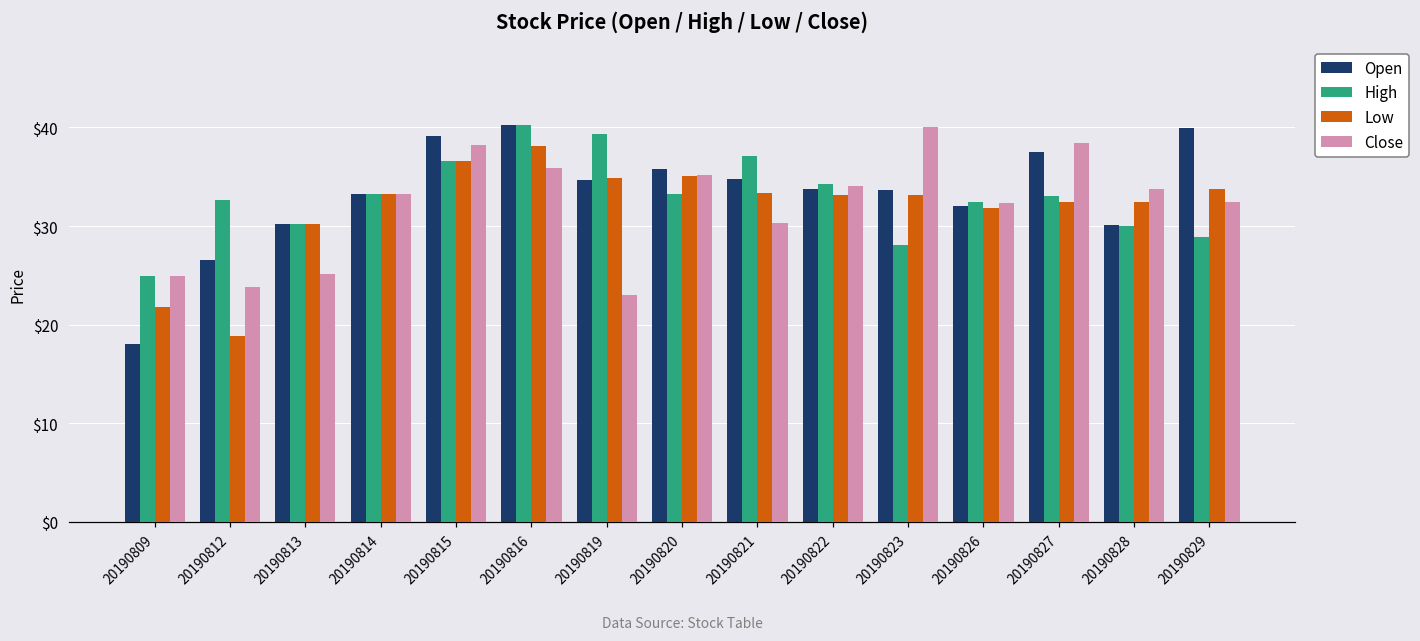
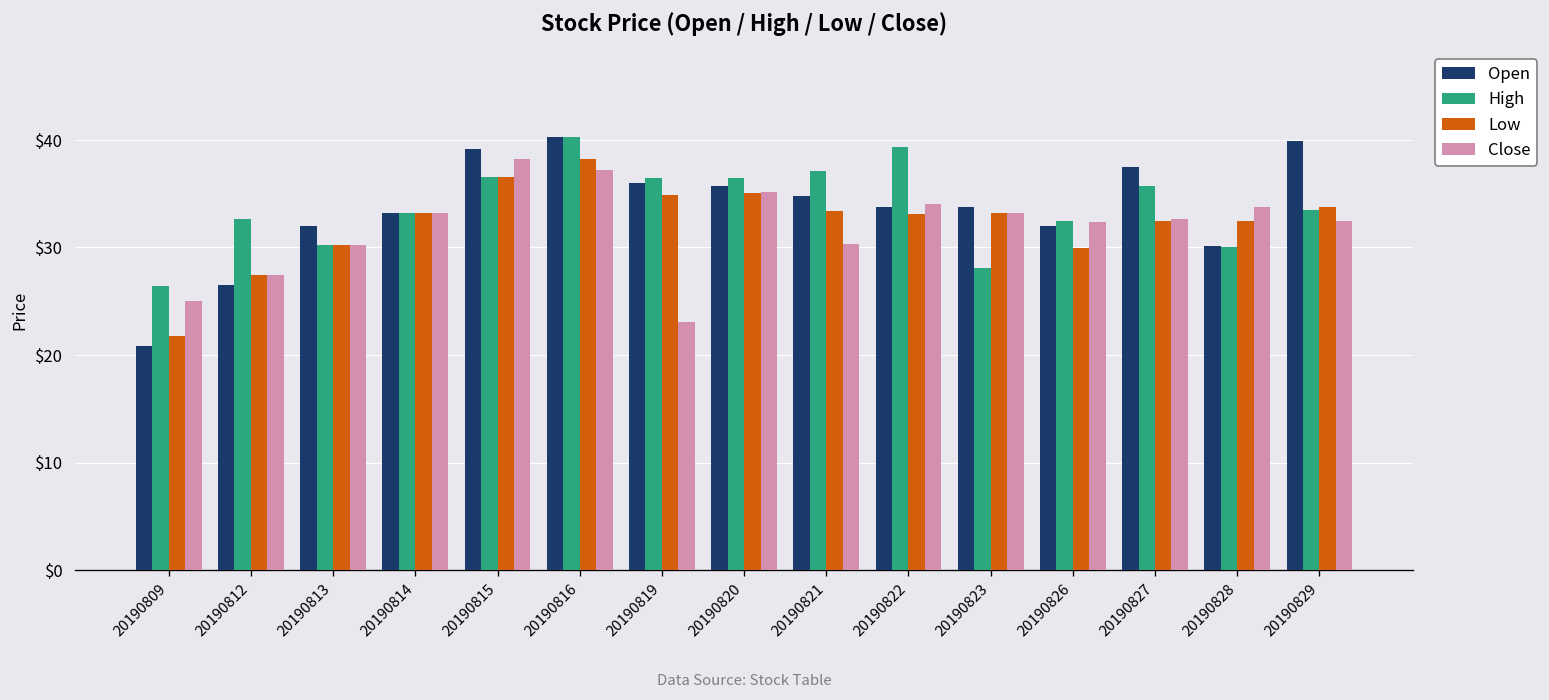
Open, 20190809: $18 -> $21
High, 20190809: $25 -> $26
Low, 20190812: $19 -> $27
Close, 20190812: $24 -> $27
Open, 20190813: $30 -> $32
Close, 20190813: $25 -> $30
Close, 20190816: $36 -> $37
Open, 20190819: $35 -> $36
High, 20190819: $39 -> $36
High, 20190820: $33 -> $36
High, 20190822: $34 -> $39
Close, 20190823: $40 -> $33
Low, 20190826: $32 -> $30
High, 20190827: $33 -> $36
Close, 20190827: $38 -> $33
High, 20190829: $29 -> $34
